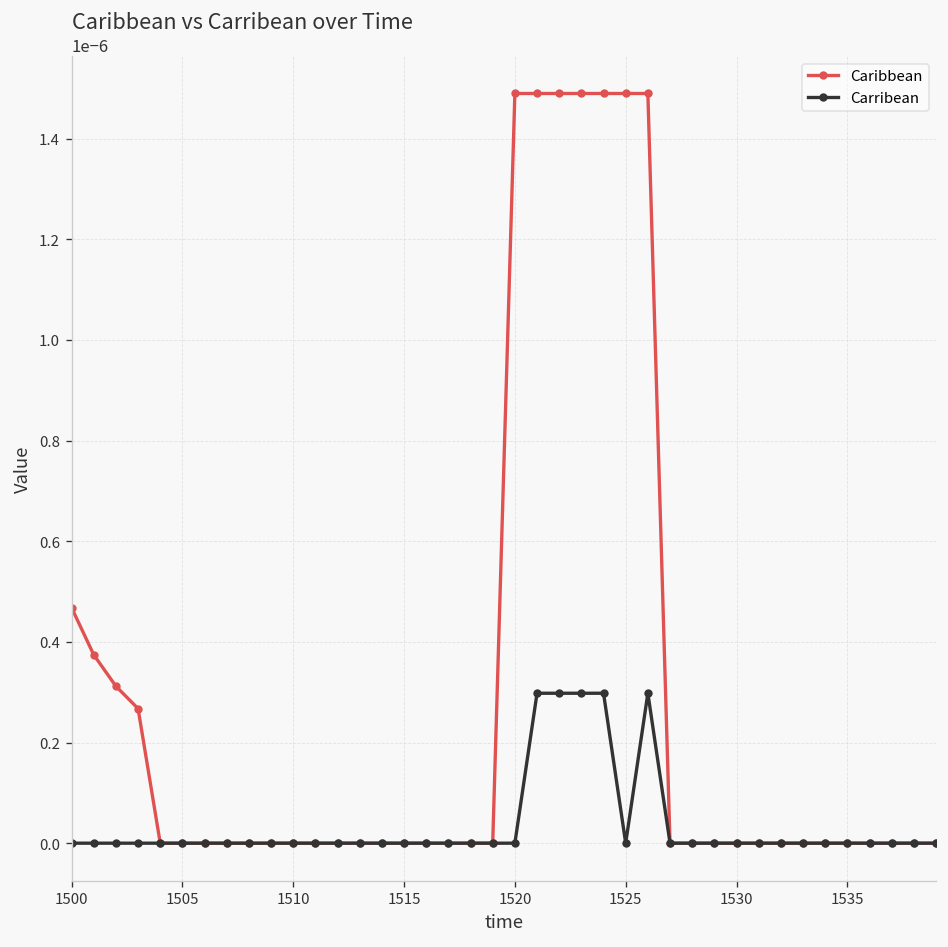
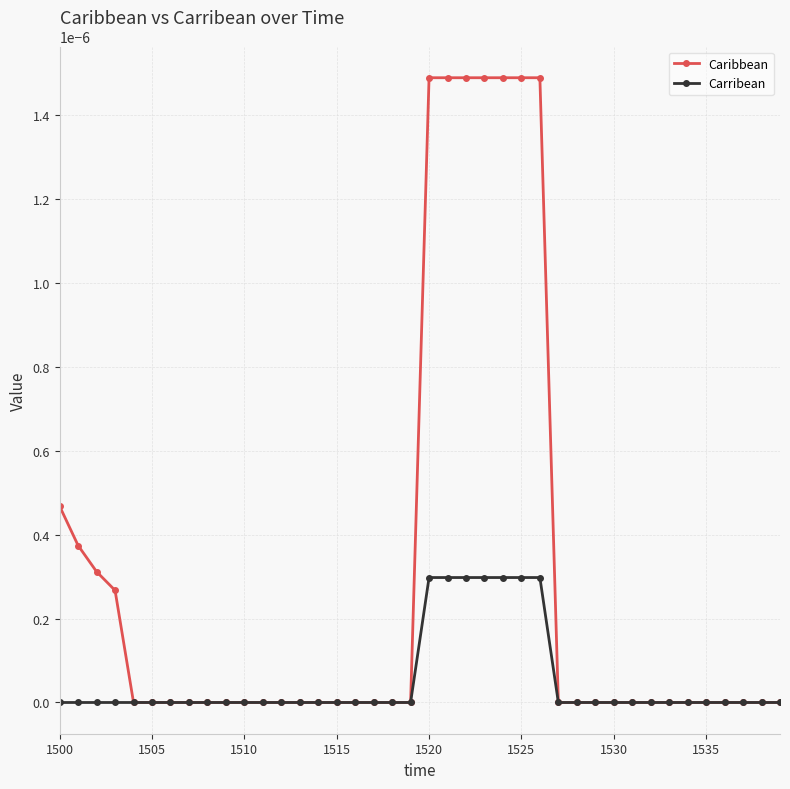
Carribean, 1520: 0.0000000 -> 0.0000003
Carribean, 1525: 0.0000000 -> 0.0000003
